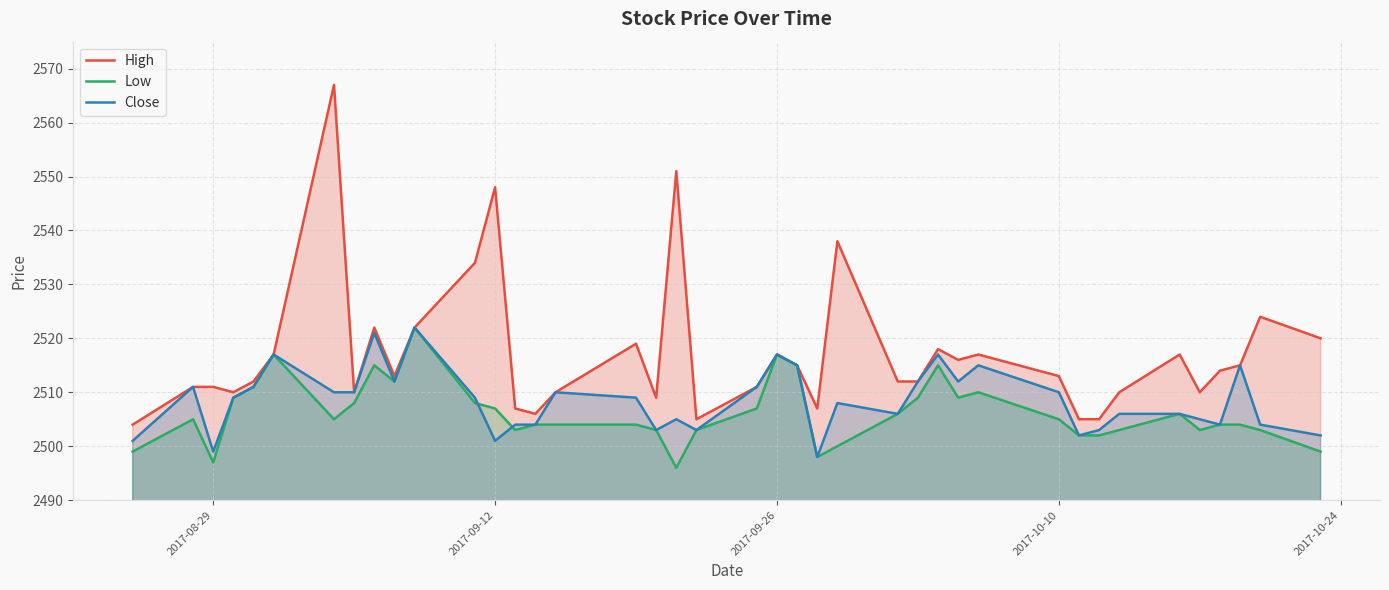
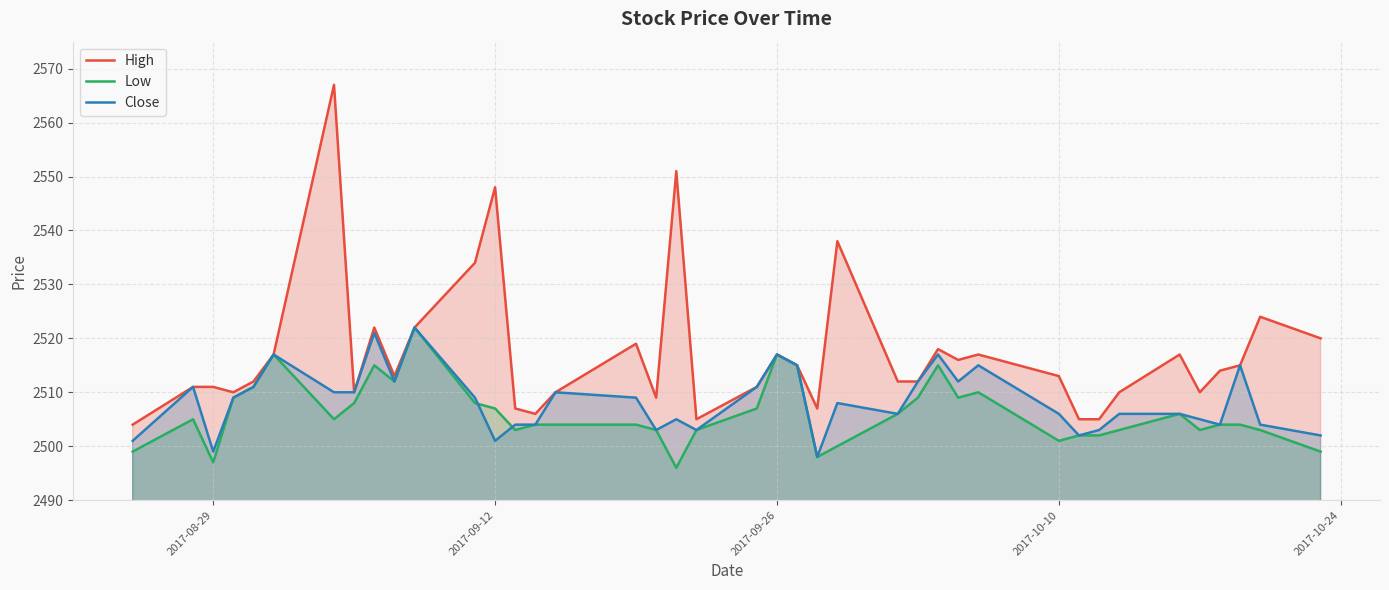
Low, 2017-10-10: 2505 -> 2501
Close, 2017-10-10: 2510 -> 2506
